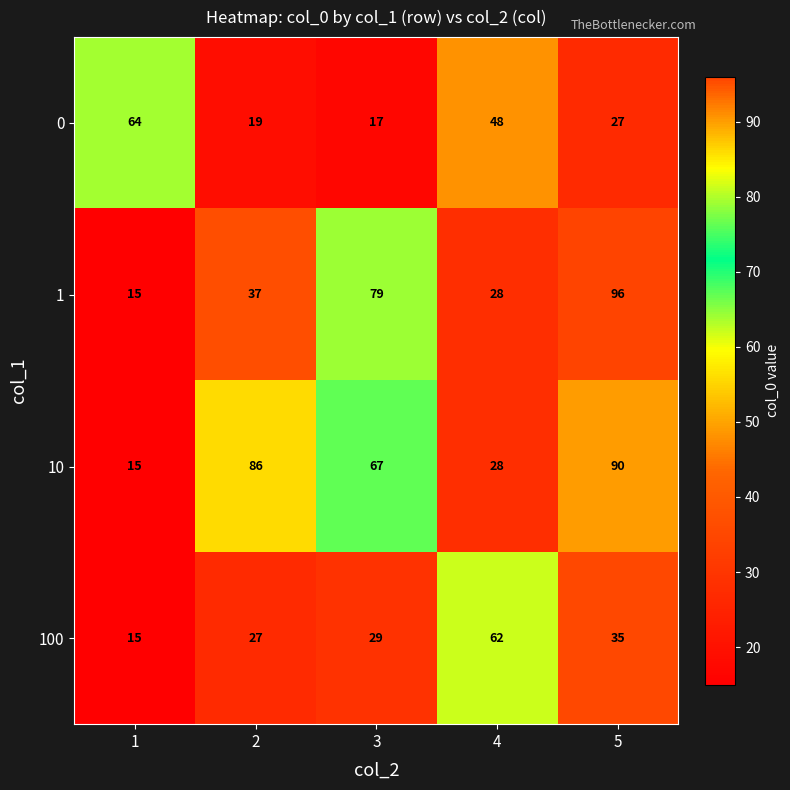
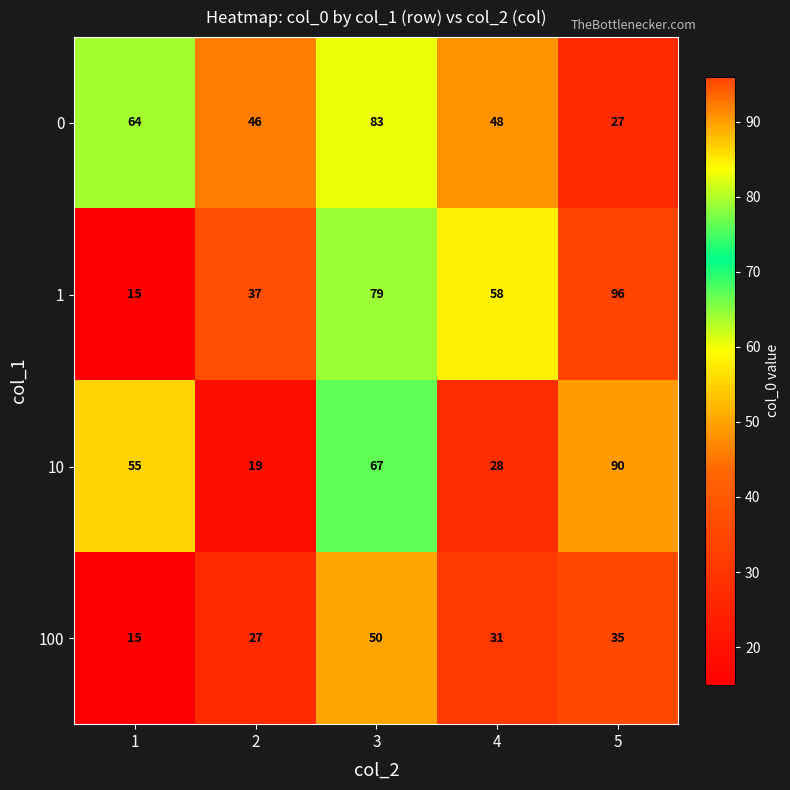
0, 2: 19 -> 46
0, 3: 17 -> 83
1, 4: 28 -> 58
10, 1: 15 -> 55
10, 2: 86 -> 19
100, 3: 29 -> 50
100, 4: 62 -> 31
